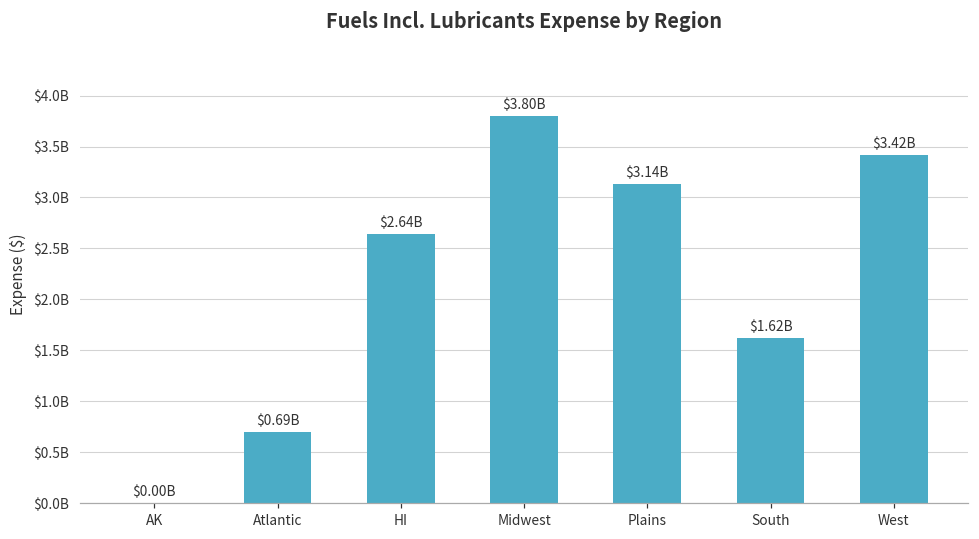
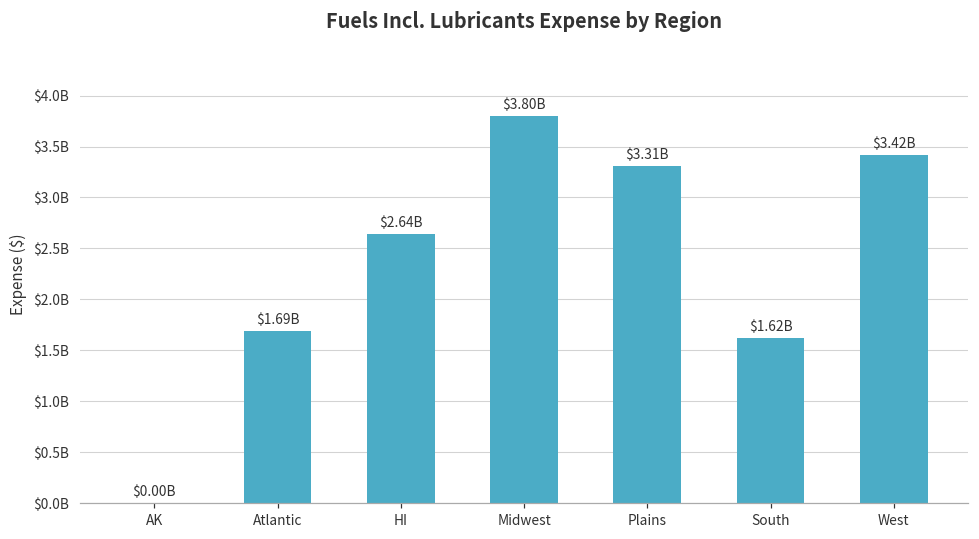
Atlantic: $0.69B -> $1.69B
Plains: $3.14B -> $3.31B
